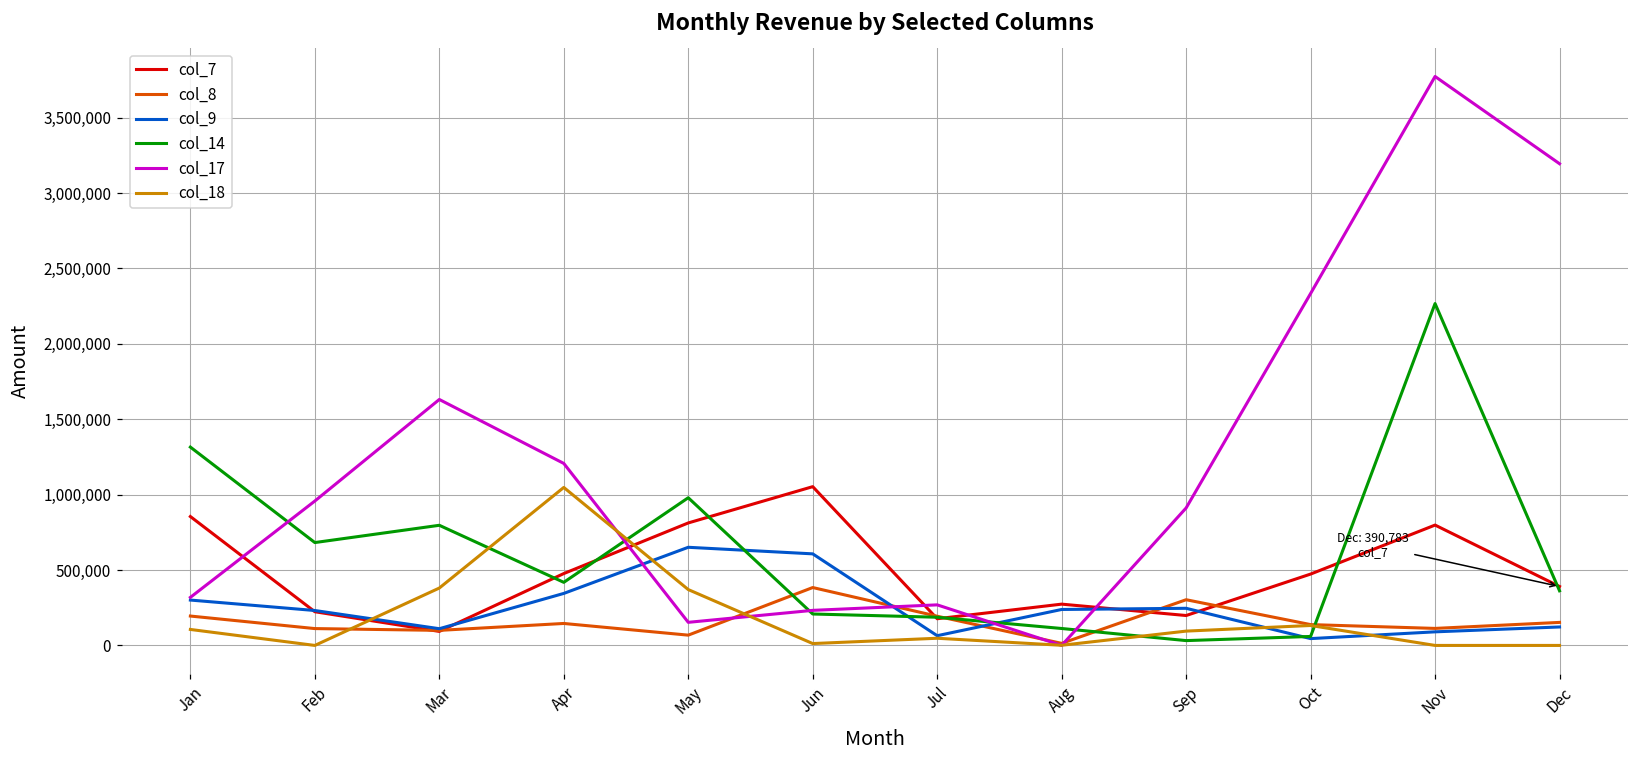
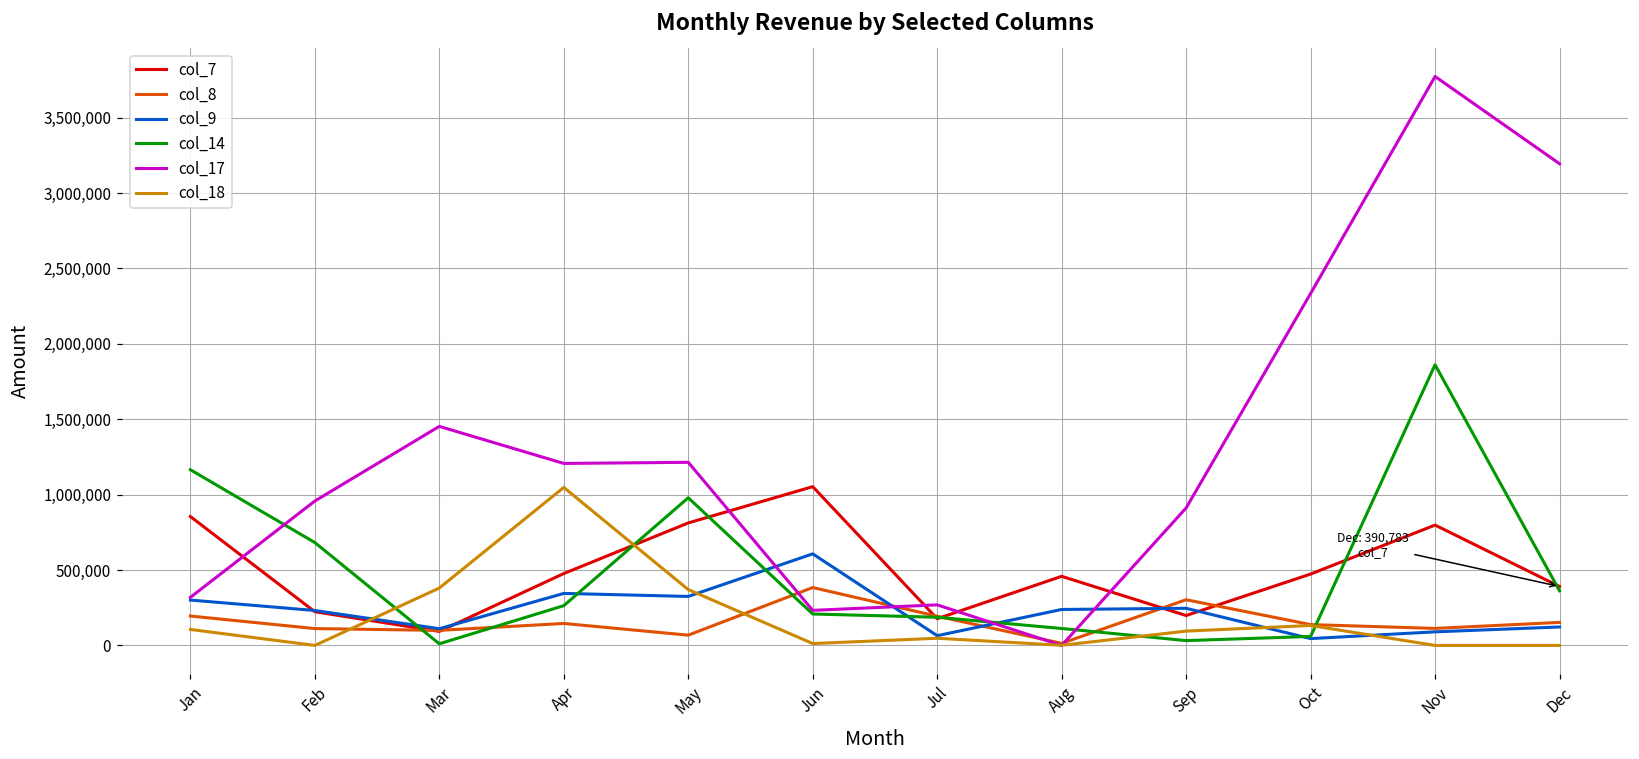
col_14, Jan: 1,320,000 -> 1,170,000
col_14, Mar: 800,000 -> 10,000
col_17, Mar: 1,630,000 -> 1,450,000
col_14, Apr: 420,000 -> 260,000
col_9, May: 650,000 -> 320,000
col_17, May: 150,000 -> 1,210,000
col_7, Aug: 270,000 -> 460,000
col_14, Nov: 2,270,000 -> 1,860,000
